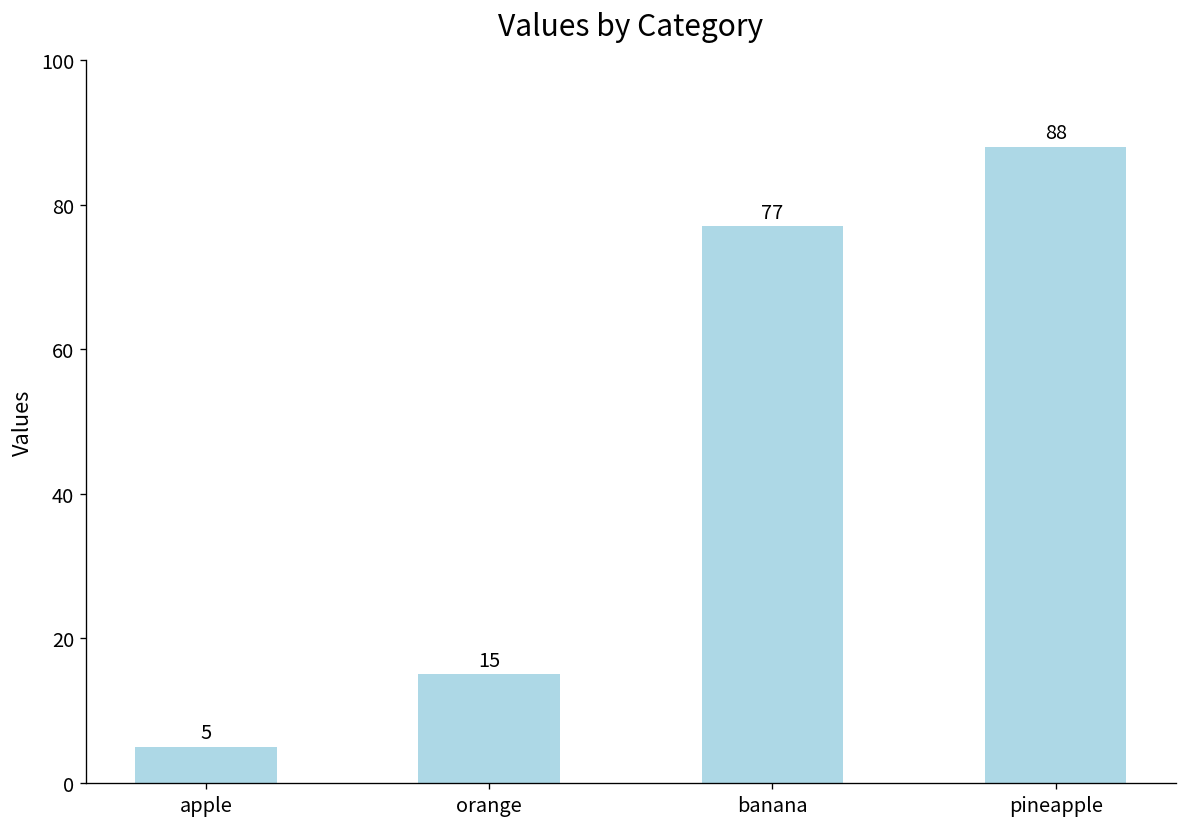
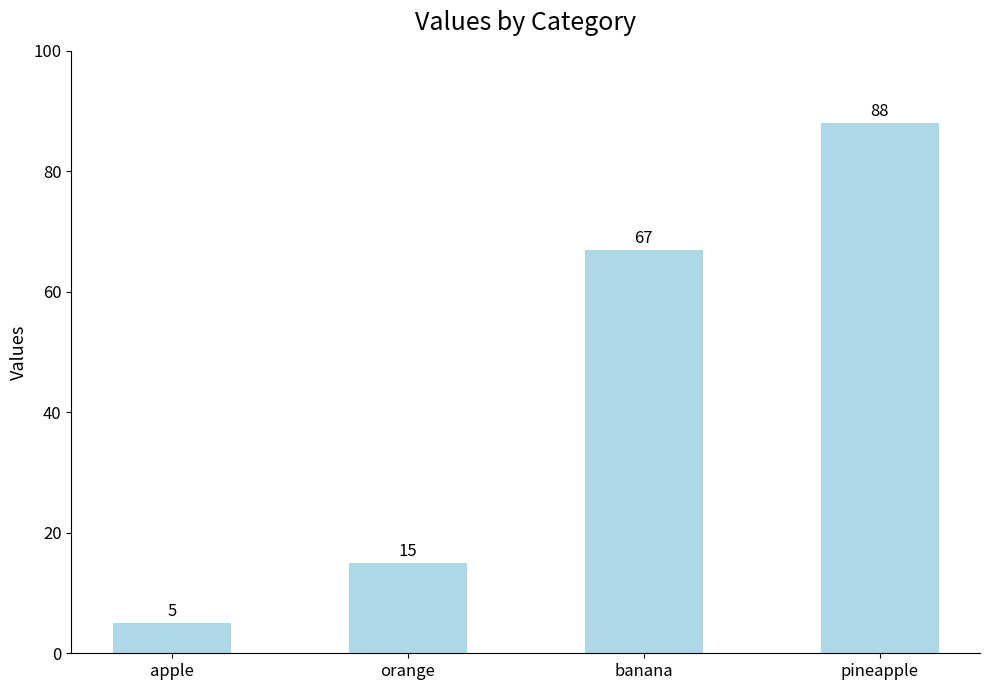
banana: 77 -> 67
